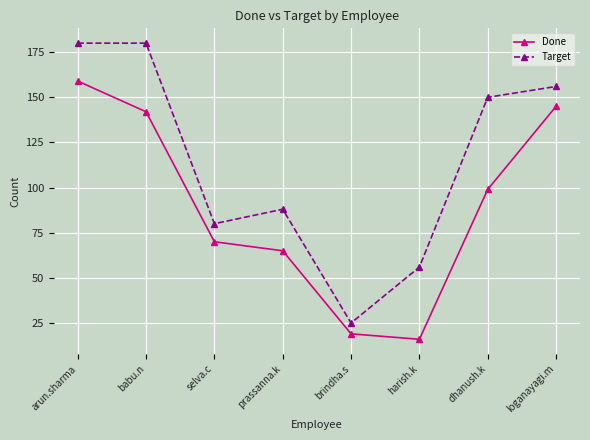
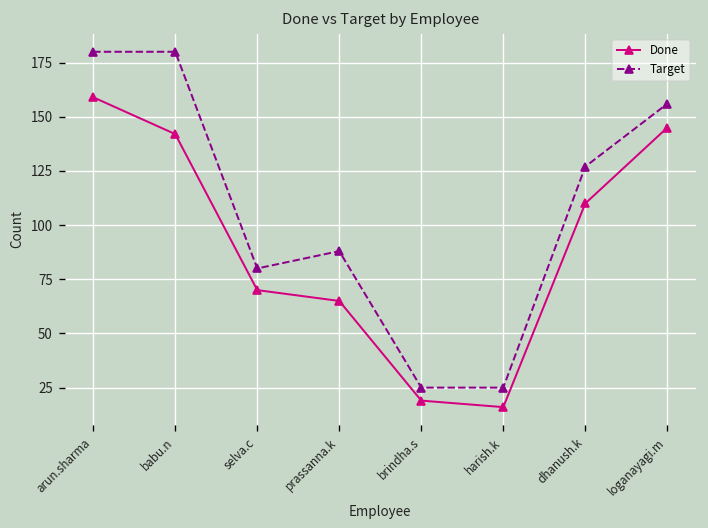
Target, harish.k: 56 -> 25
Done, dhanush.k: 99 -> 110
Target, dhanush.k: 150 -> 127
